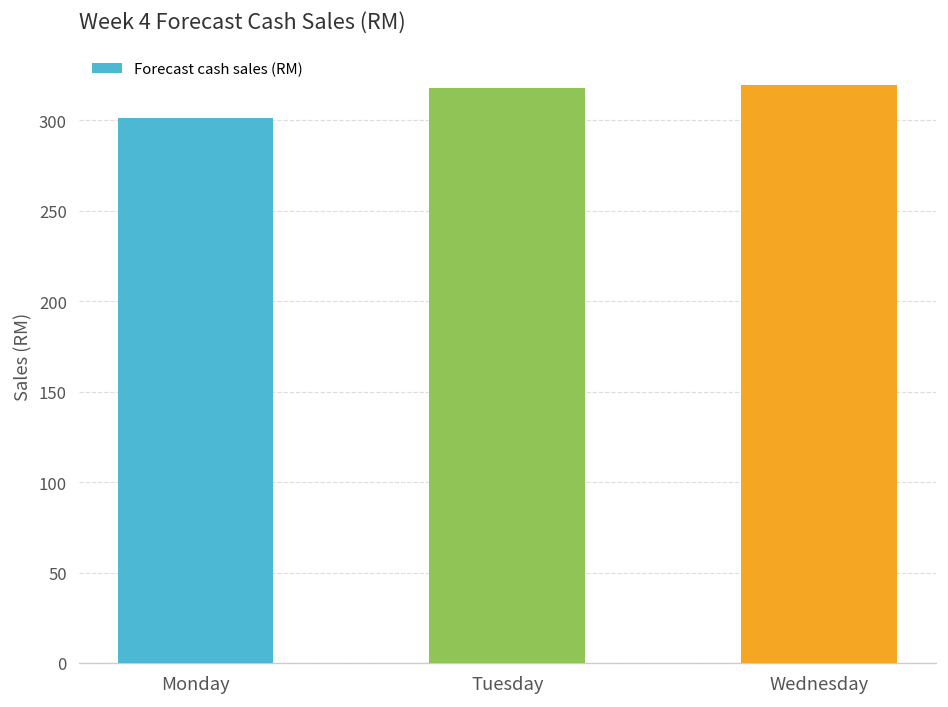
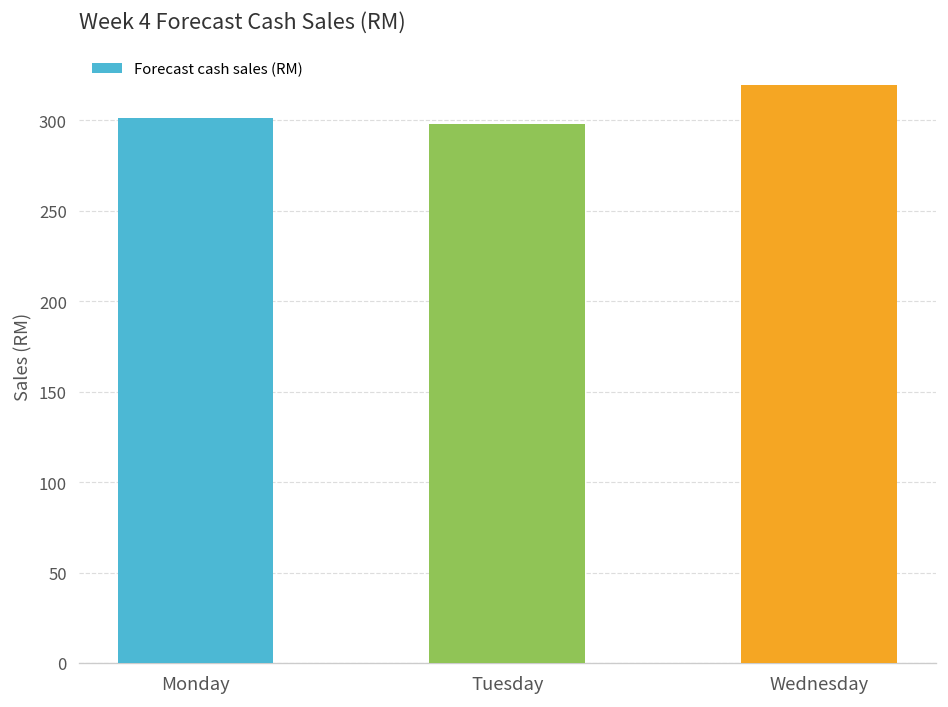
Tuesday: 318 -> 298
